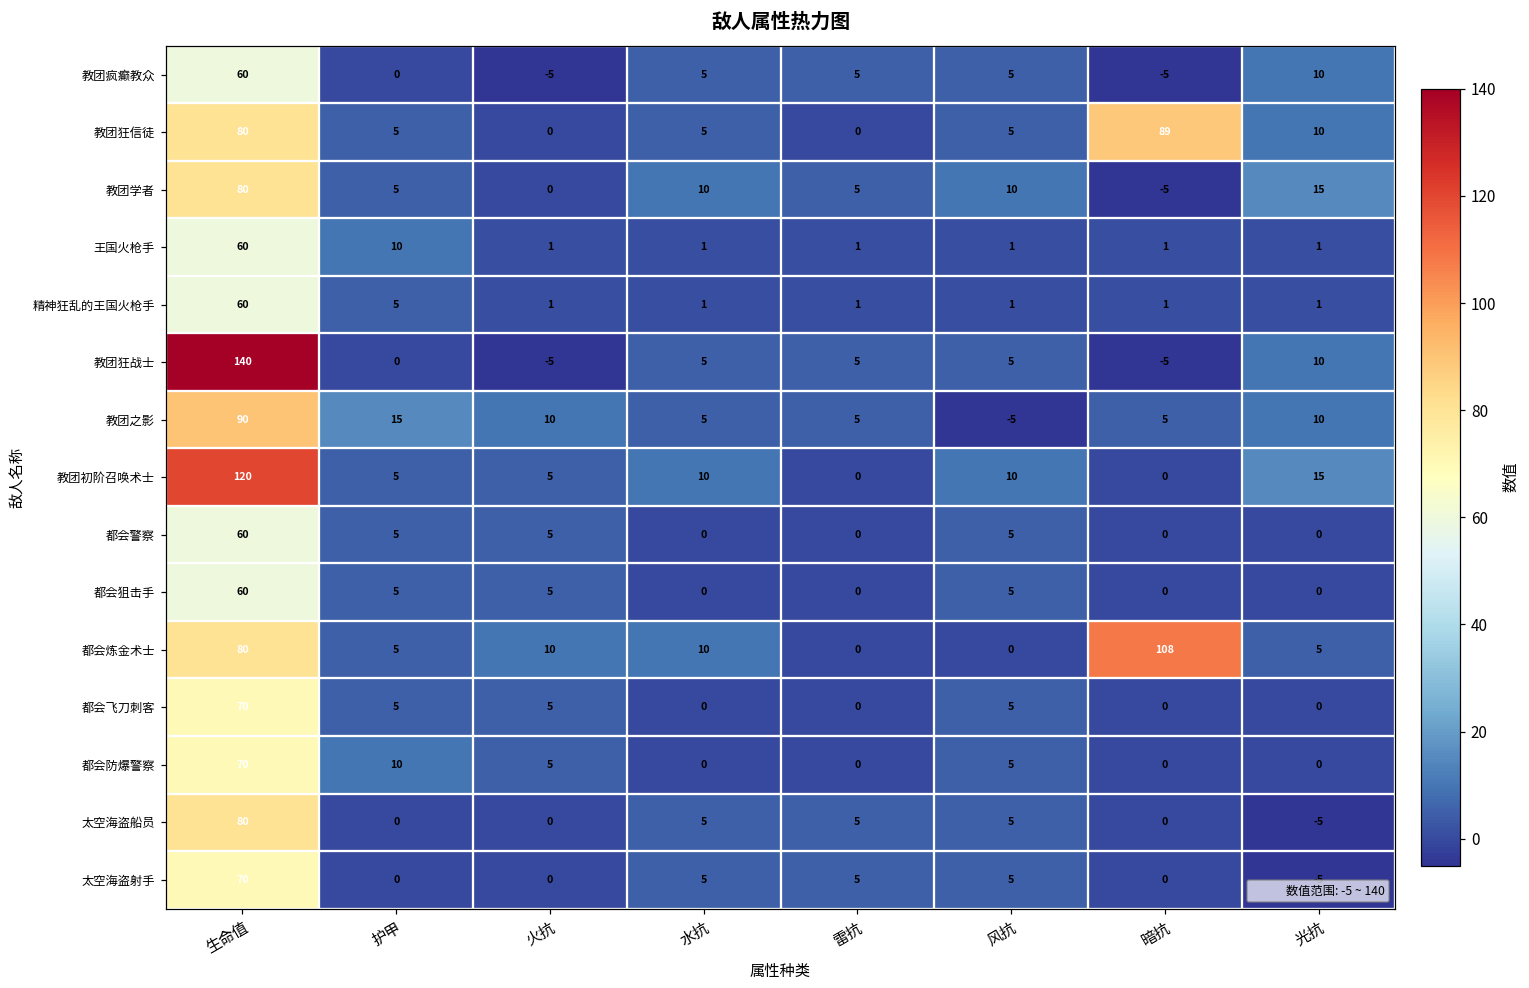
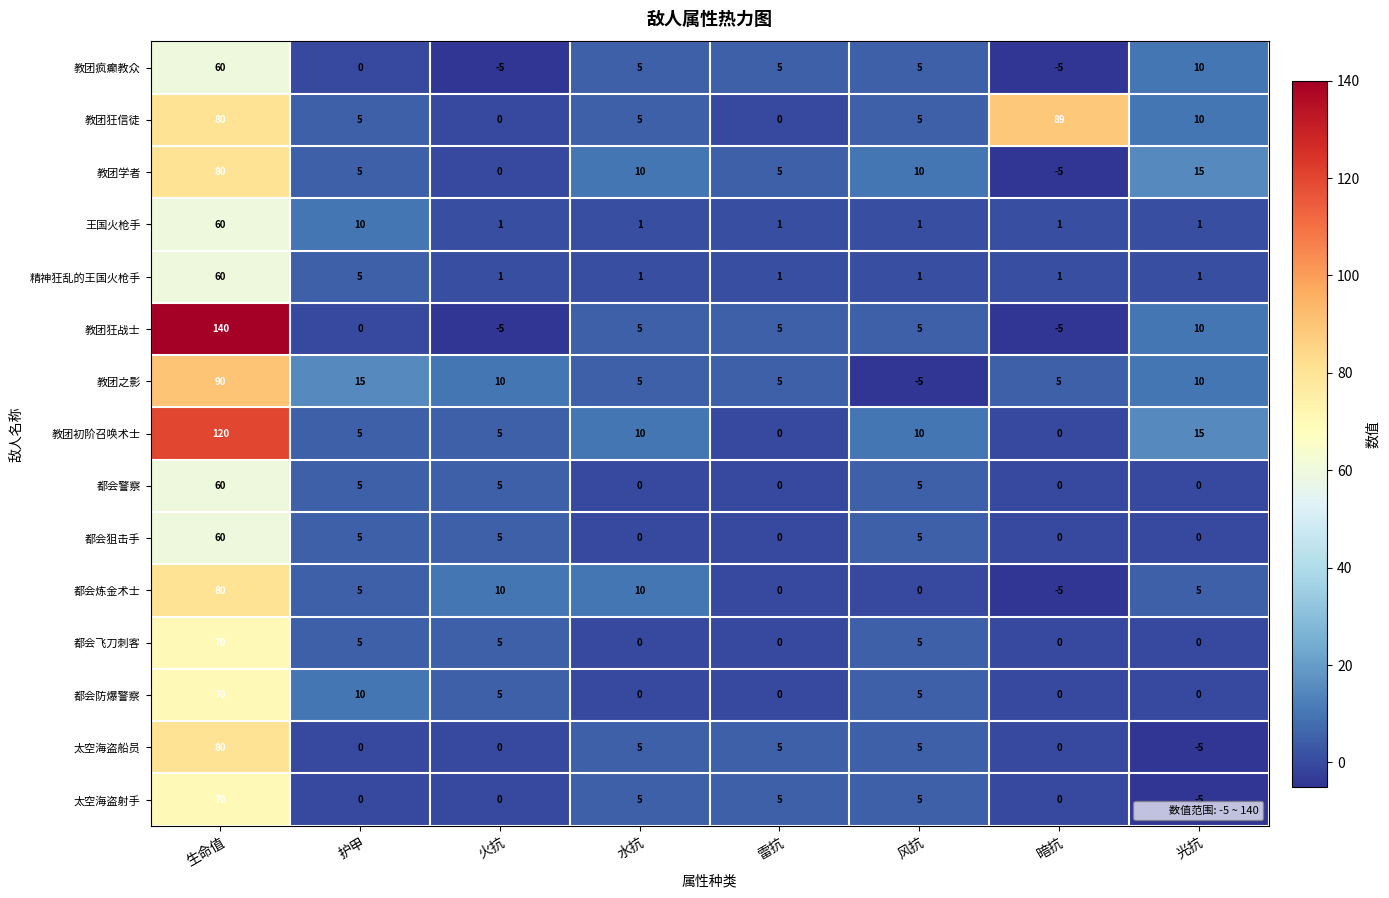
都会炼金术士, 暗抗: 108 -> -5
